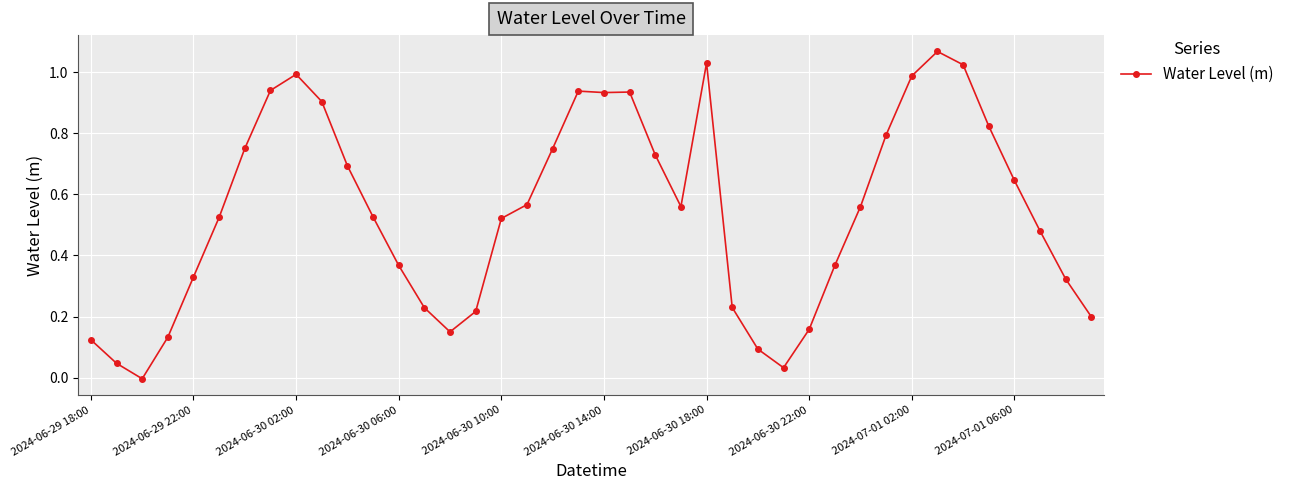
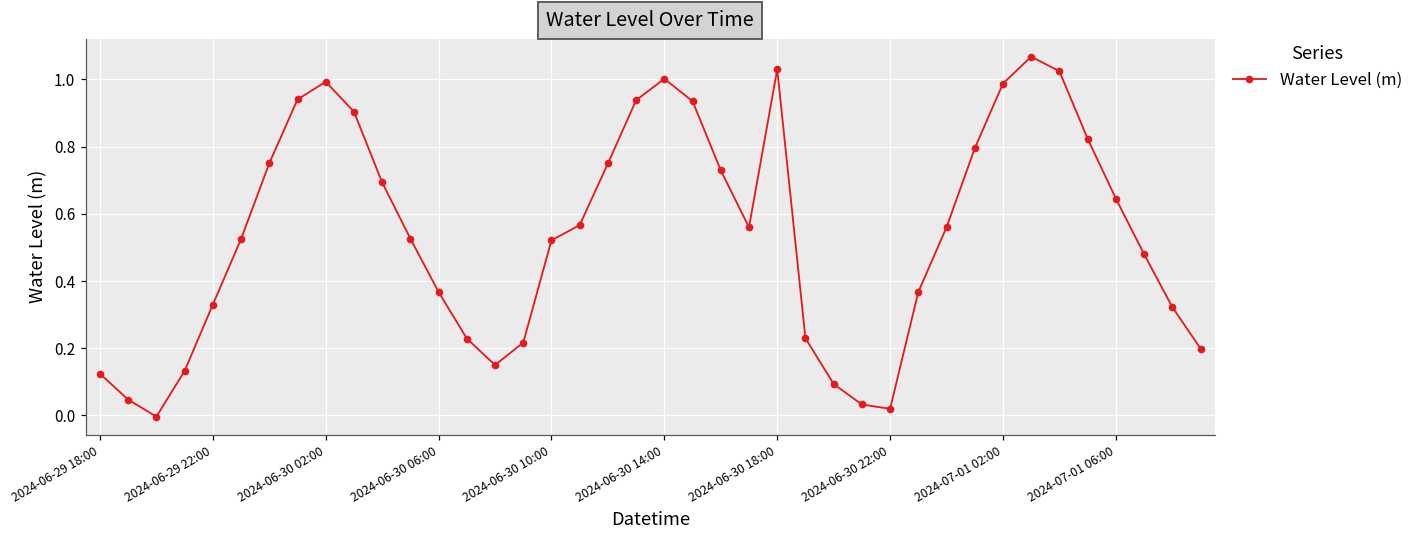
2024-06-30 14:00: 0.93 -> 1.00
2024-06-30 22:00: 0.16 -> 0.02
